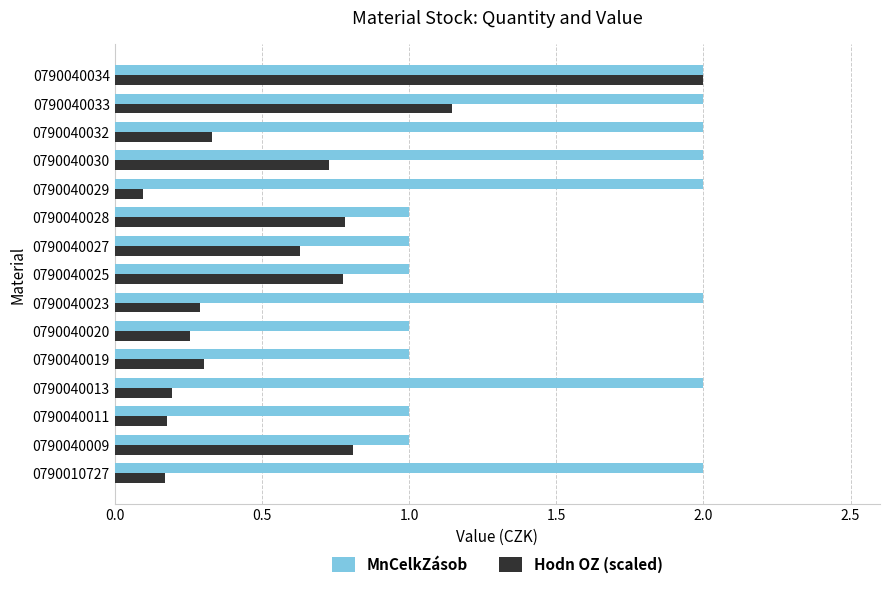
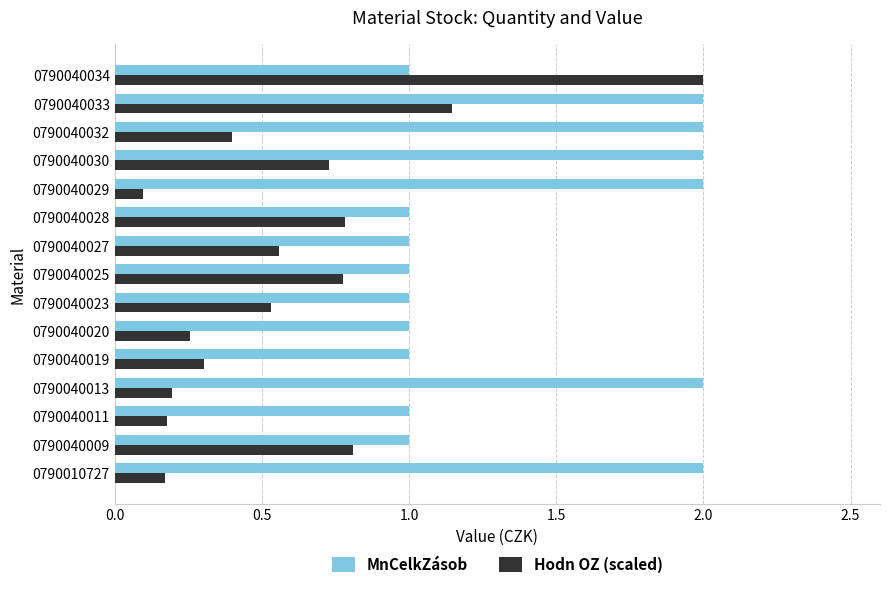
MnCelkZásob, 0790040034: 2 -> 1
Hodn OZ (scaled), 0790040032: 0.33 -> 0.40
Hodn OZ (scaled), 0790040027: 0.63 -> 0.56
MnCelkZásob, 0790040023: 2 -> 1
Hodn OZ (scaled), 0790040023: 0.29 -> 0.53
